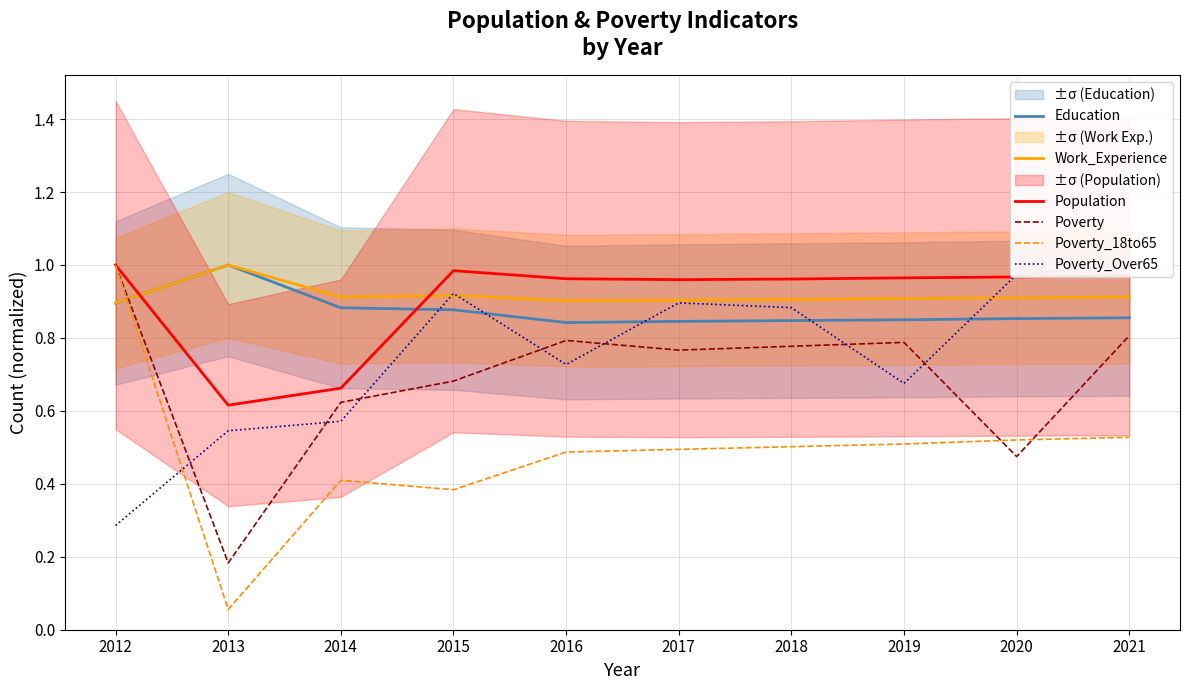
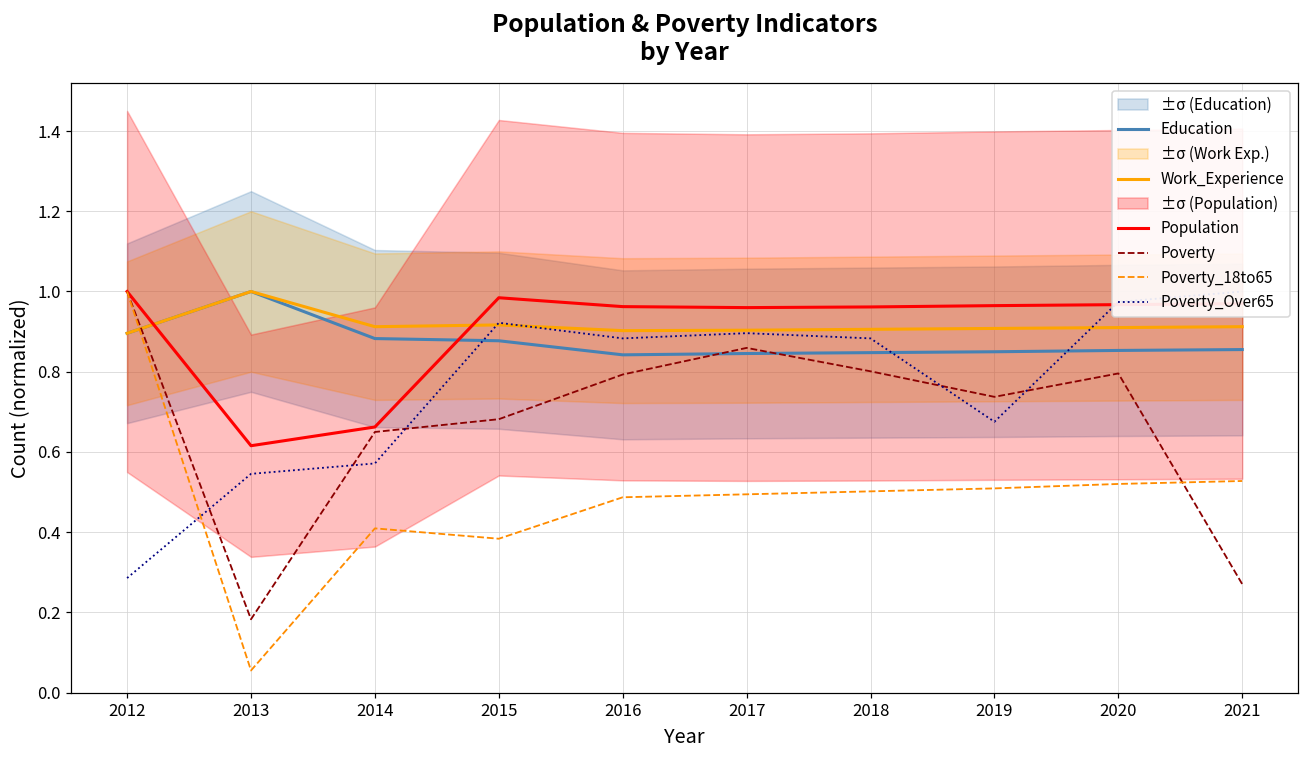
Poverty, 2014: 0.62 -> 0.65
Poverty_Over65, 2016: 0.73 -> 0.88
Poverty, 2017: 0.77 -> 0.86
Poverty, 2018: 0.78 -> 0.80
Poverty, 2019: 0.79 -> 0.74
Poverty, 2020: 0.47 -> 0.80
Poverty, 2021: 0.81 -> 0.27
